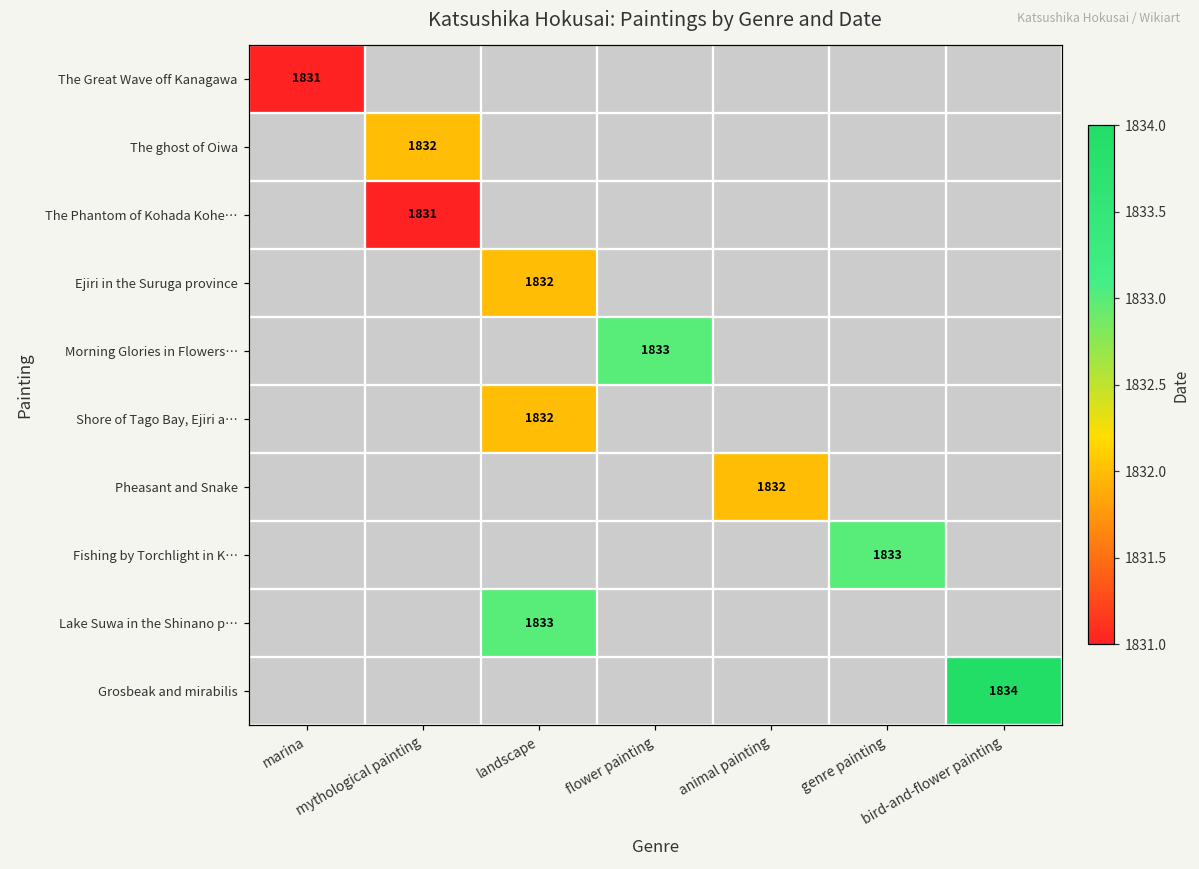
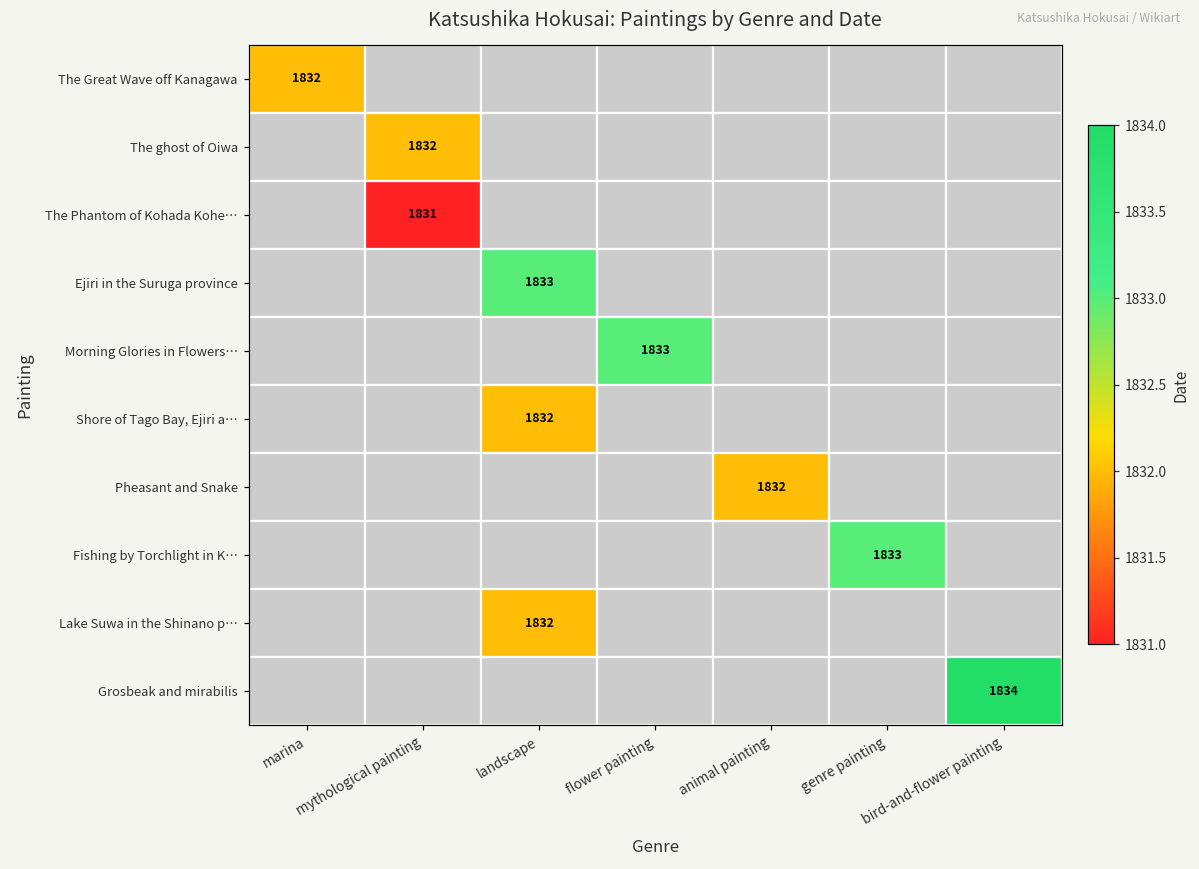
The Great Wave off Kanagawa, marina: 1831 -> 1832
Ejiri in the Suruga province, landscape: 1832 -> 1833
Lake Suwa in the Shinano p…, landscape: 1833 -> 1832
